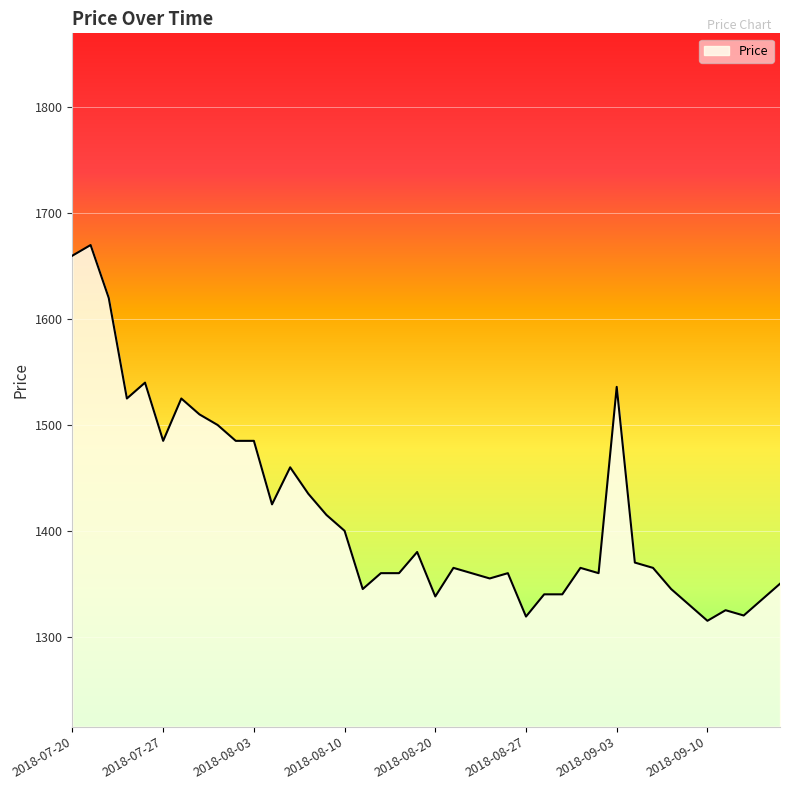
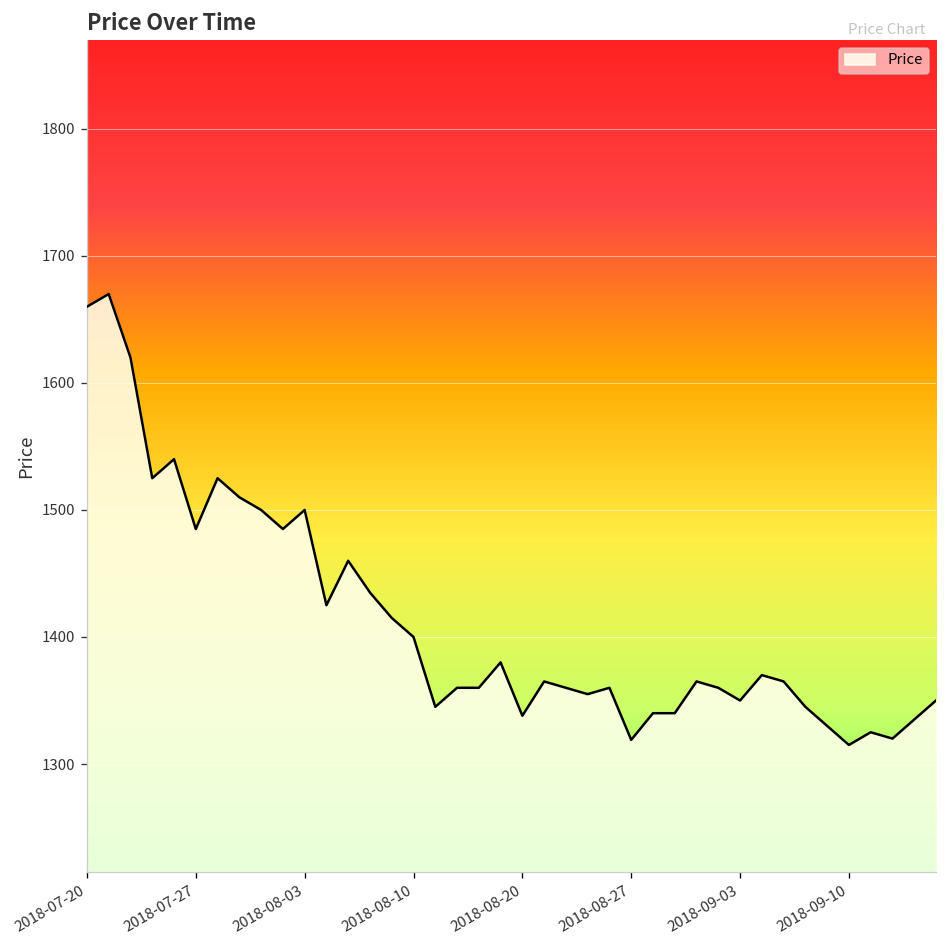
2018-08-03: 1485 -> 1500
2018-09-03: 1536 -> 1350
